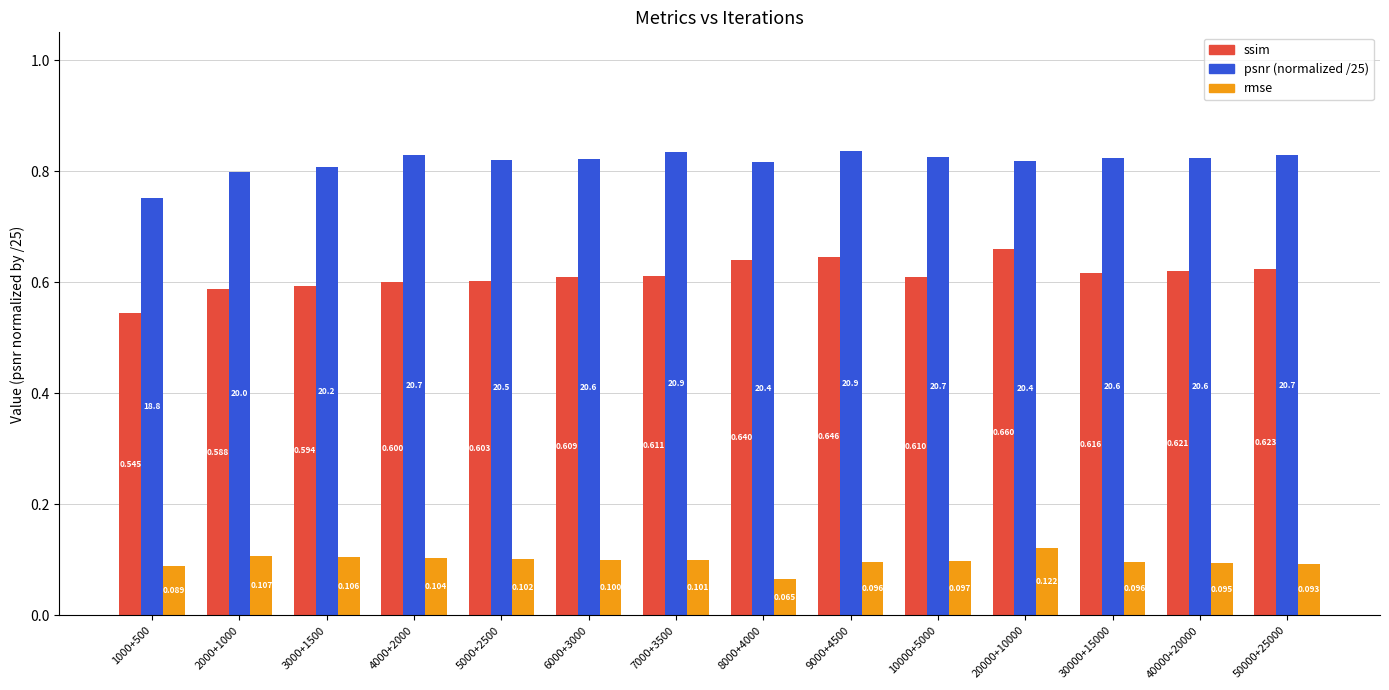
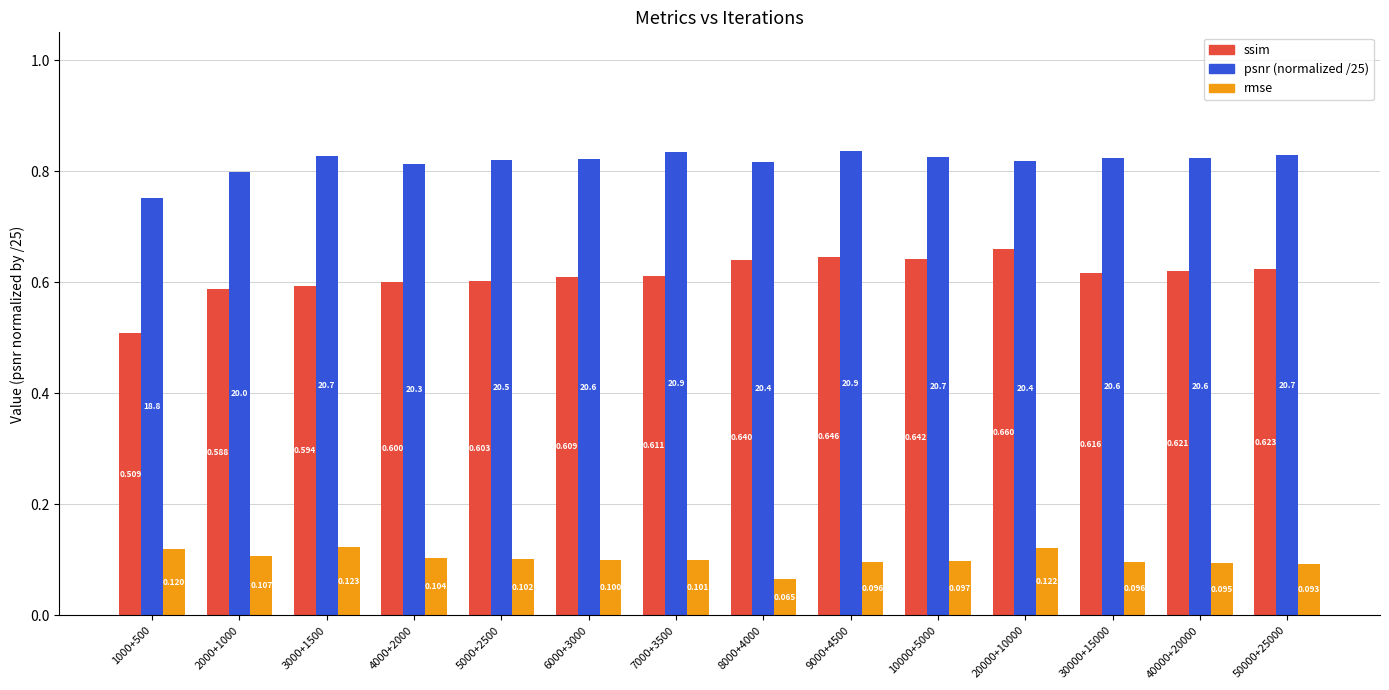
ssim, 1000+500: 0.545 -> 0.509
rmse, 1000+500: 0.089 -> 0.120
psnr (normalized /25), 3000+1500: 20.2 -> 20.7
rmse, 3000+1500: 0.106 -> 0.123
psnr (normalized /25), 4000+2000: 20.7 -> 20.3
ssim, 10000+5000: 0.610 -> 0.642
